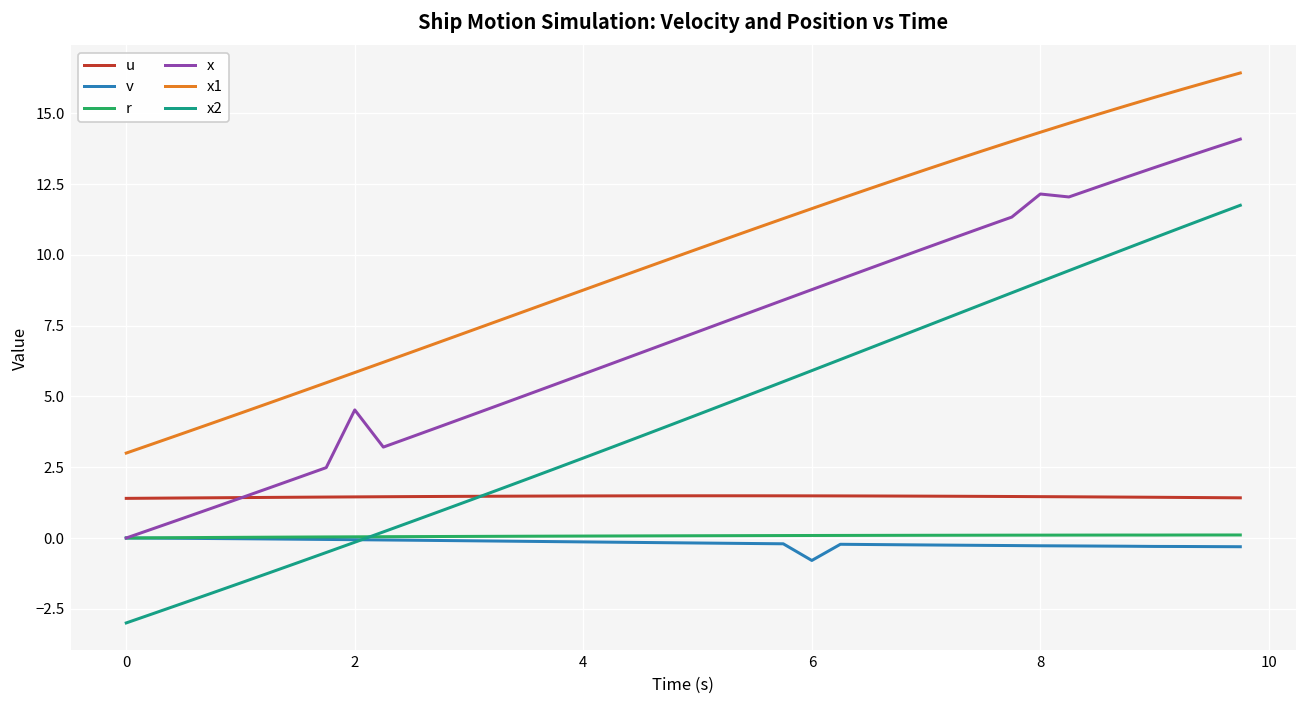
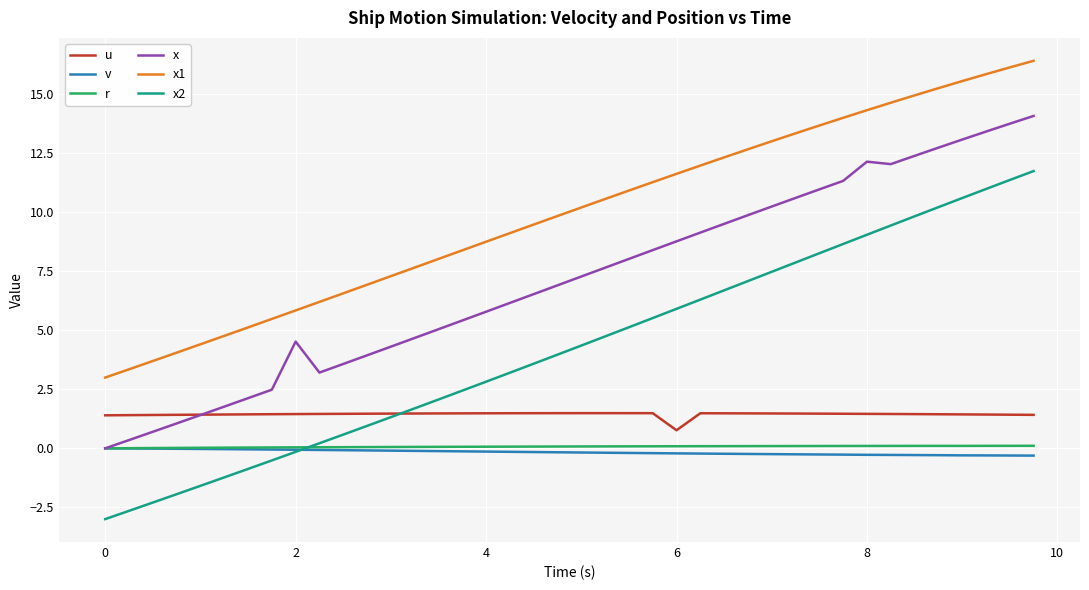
u, 6: 1.5 -> 0.8
v, 6: -0.8 -> -0.2
